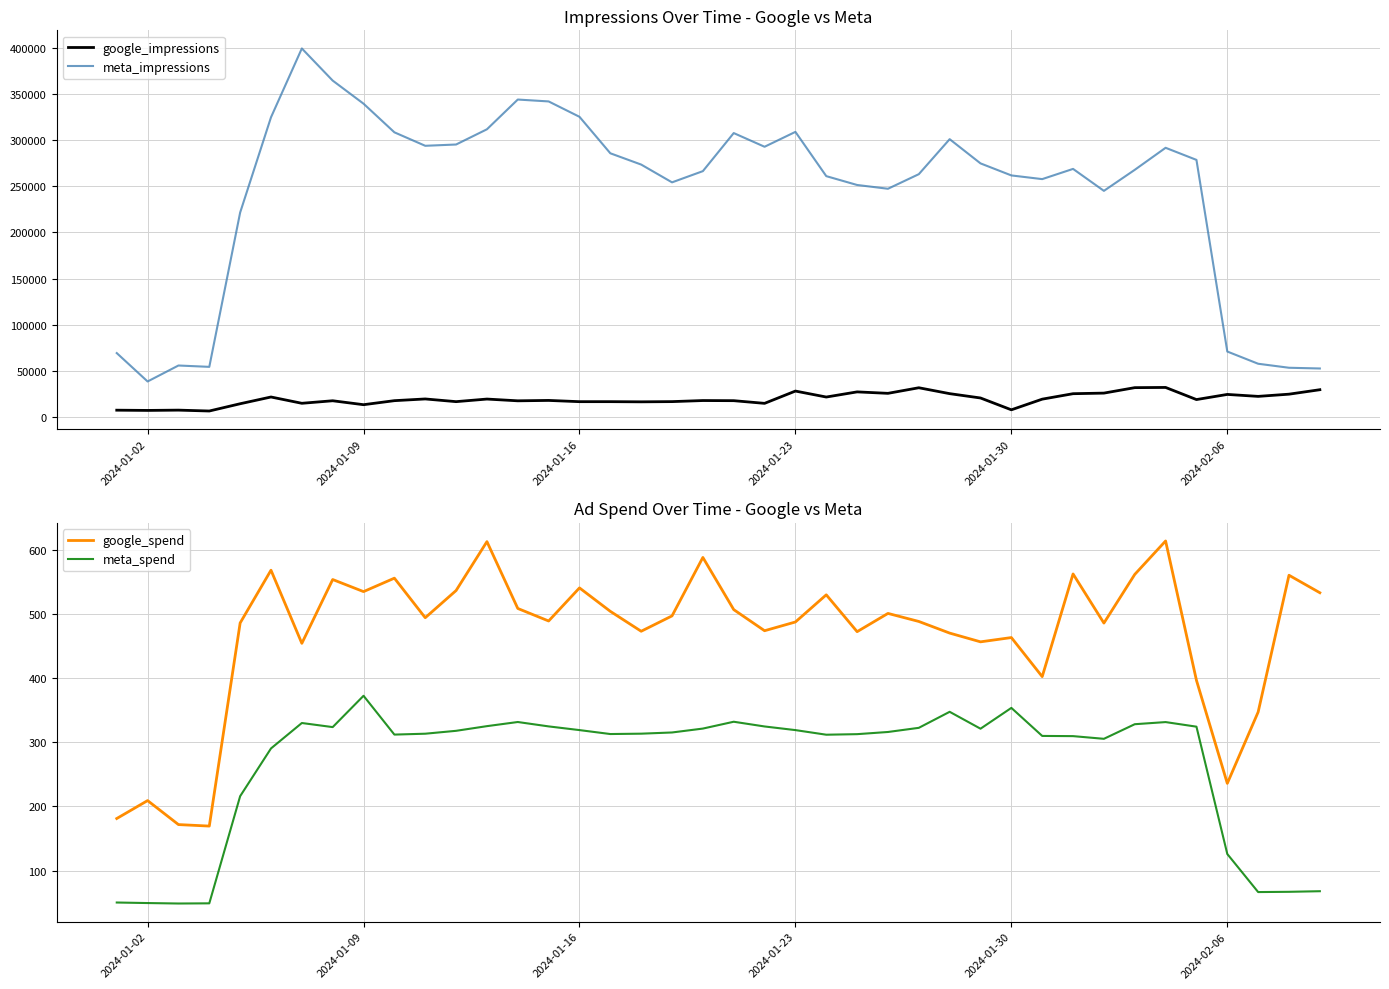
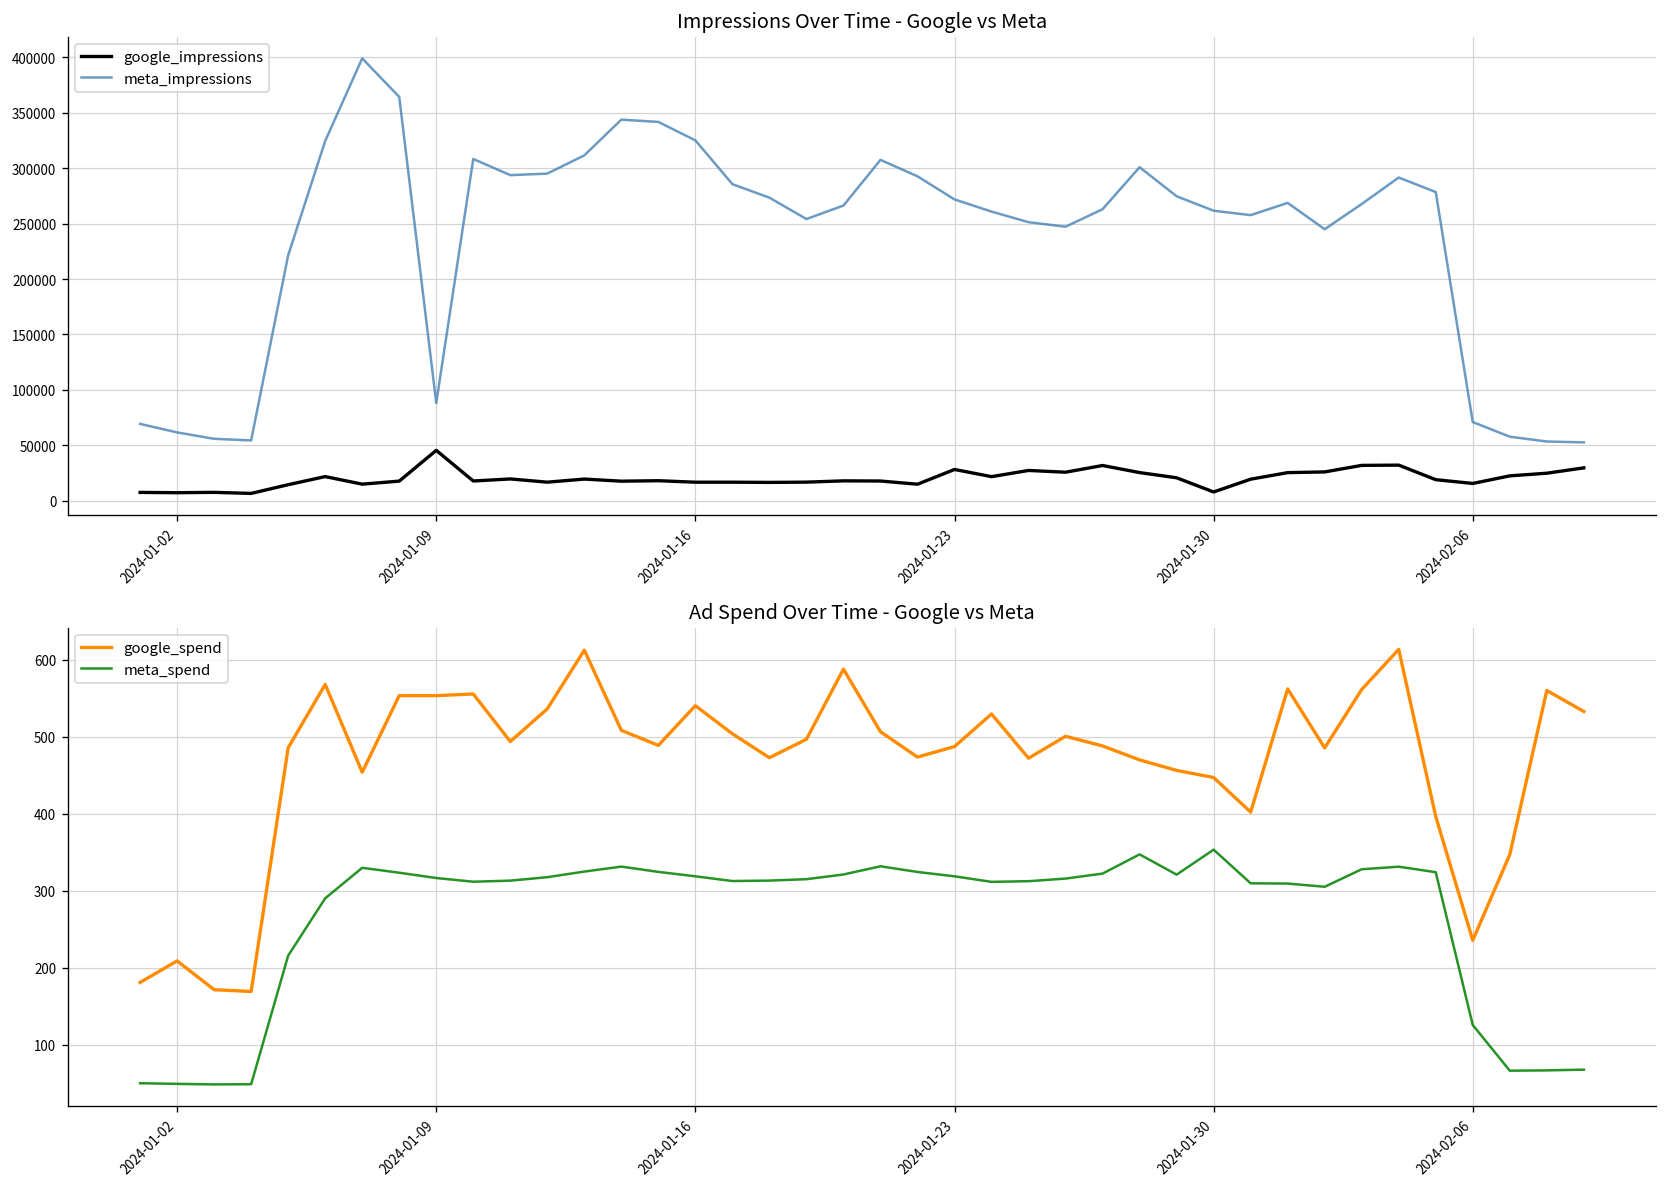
Impressions Over Time - Google vs Meta, meta_impressions, 2024-01-02: 40000 -> 60000
Impressions Over Time - Google vs Meta, google_impressions, 2024-01-09: 10000 -> 50000
Impressions Over Time - Google vs Meta, meta_impressions, 2024-01-09: 340000 -> 90000
Impressions Over Time - Google vs Meta, meta_impressions, 2024-01-23: 310000 -> 270000
Impressions Over Time - Google vs Meta, google_impressions, 2024-02-06: 24000 -> 16000
Ad Spend Over Time - Google vs Meta, google_spend, 2024-01-09: 530 -> 550
Ad Spend Over Time - Google vs Meta, meta_spend, 2024-01-09: 370 -> 320
Ad Spend Over Time - Google vs Meta, google_spend, 2024-01-30: 460 -> 450
